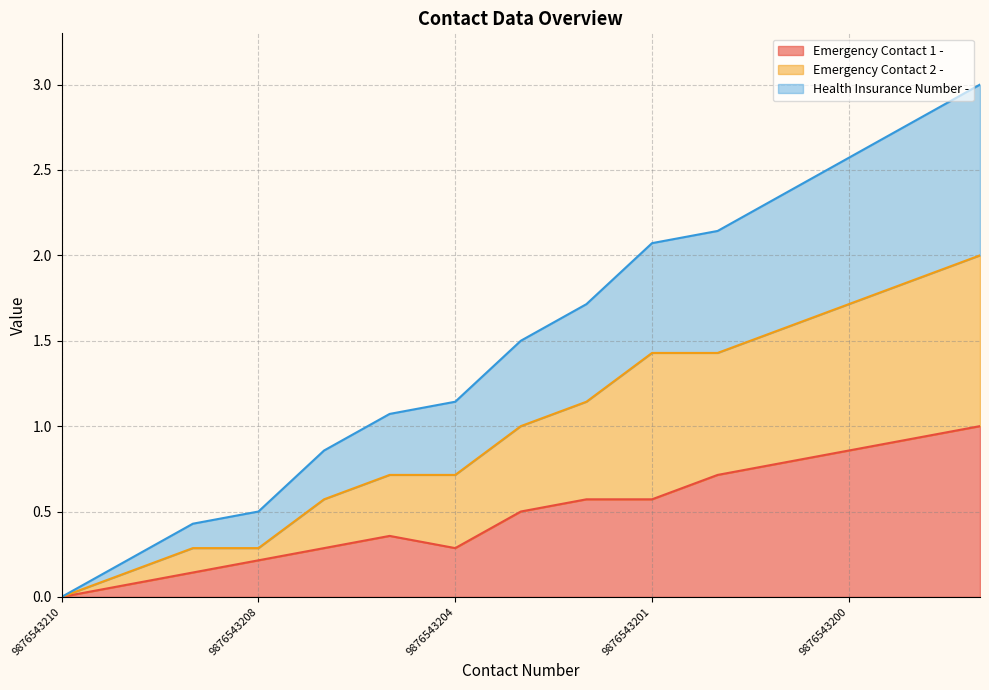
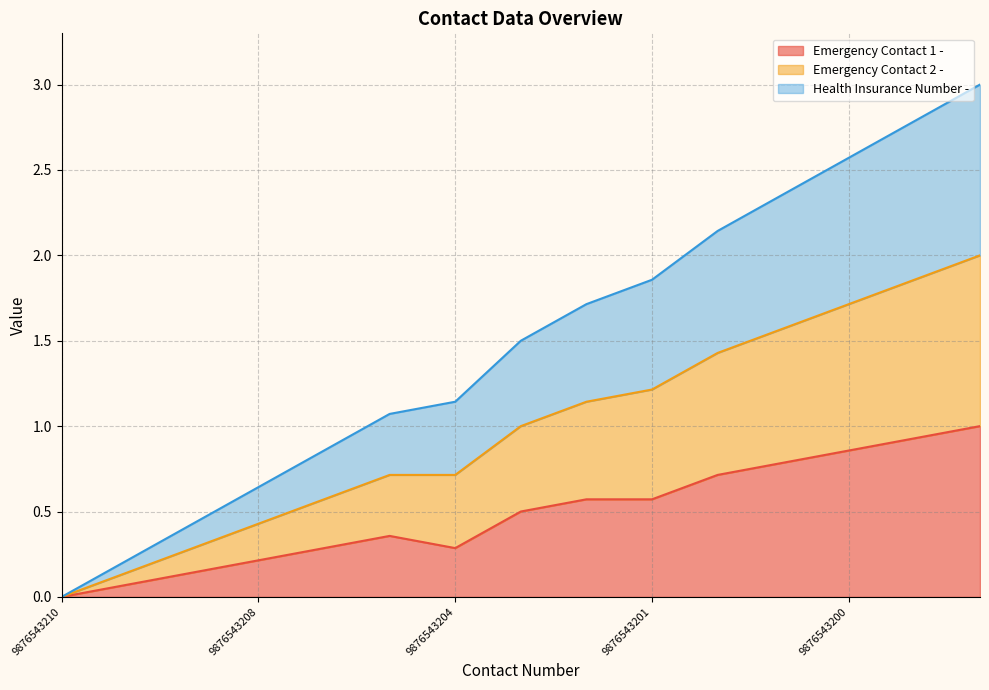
Emergency Contact 2 -, 9876543208: 0.07 -> 0.21
Emergency Contact 2 -, 9876543201: 0.86 -> 0.64
